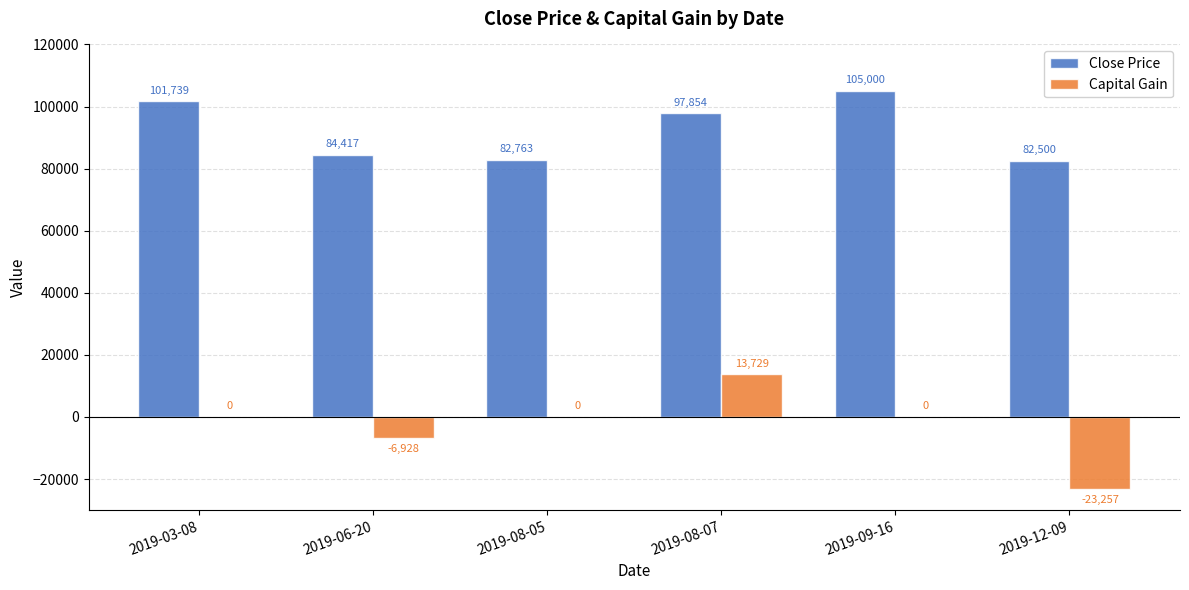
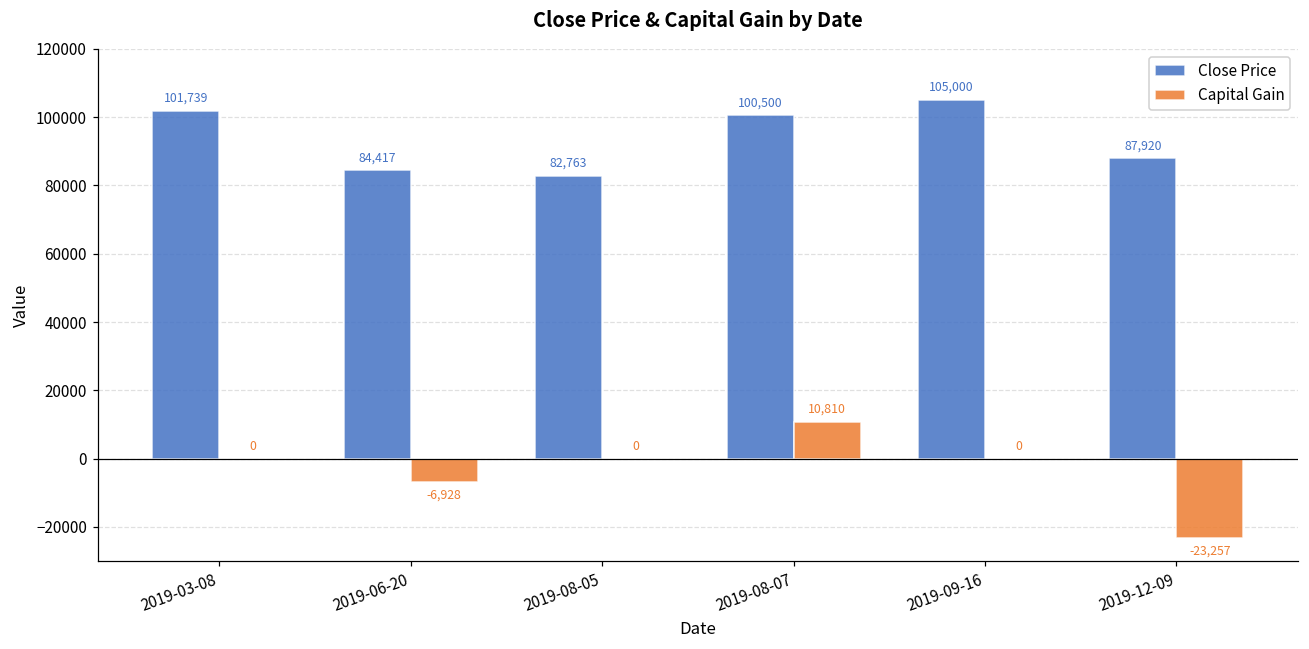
Close Price, 2019-08-07: 97,854 -> 100,500
Capital Gain, 2019-08-07: 13,729 -> 10,810
Close Price, 2019-12-09: 82,500 -> 87,920
